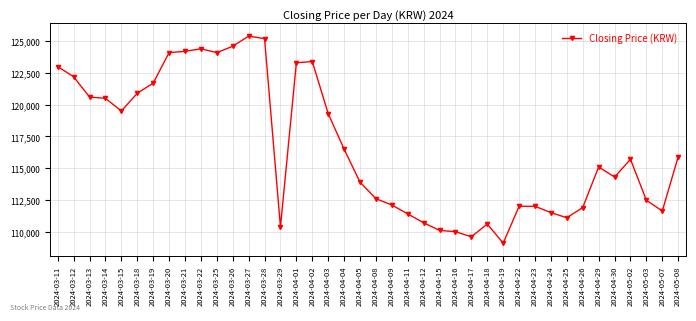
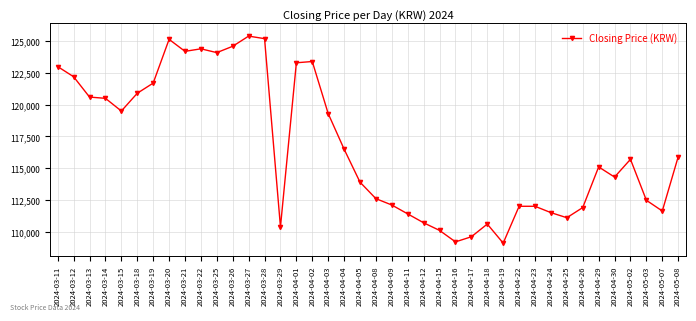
2024-03-20: 124,100 -> 125,100
2024-04-16: 110,000 -> 109,200
